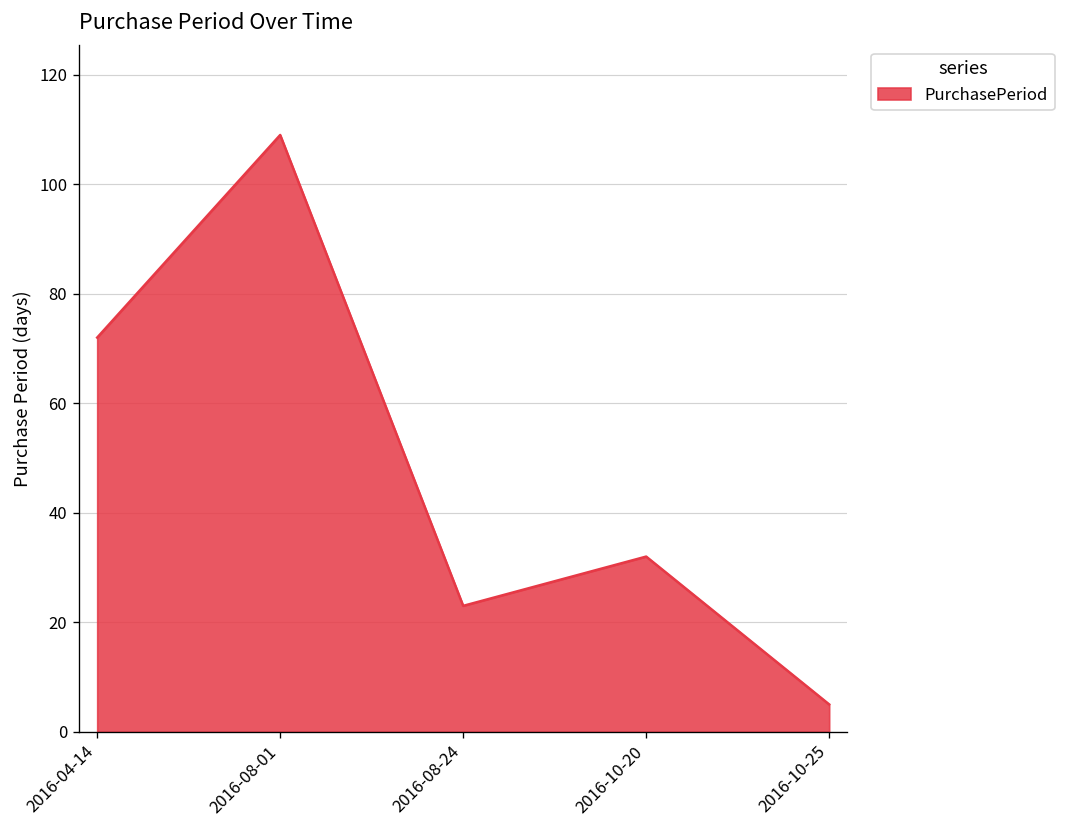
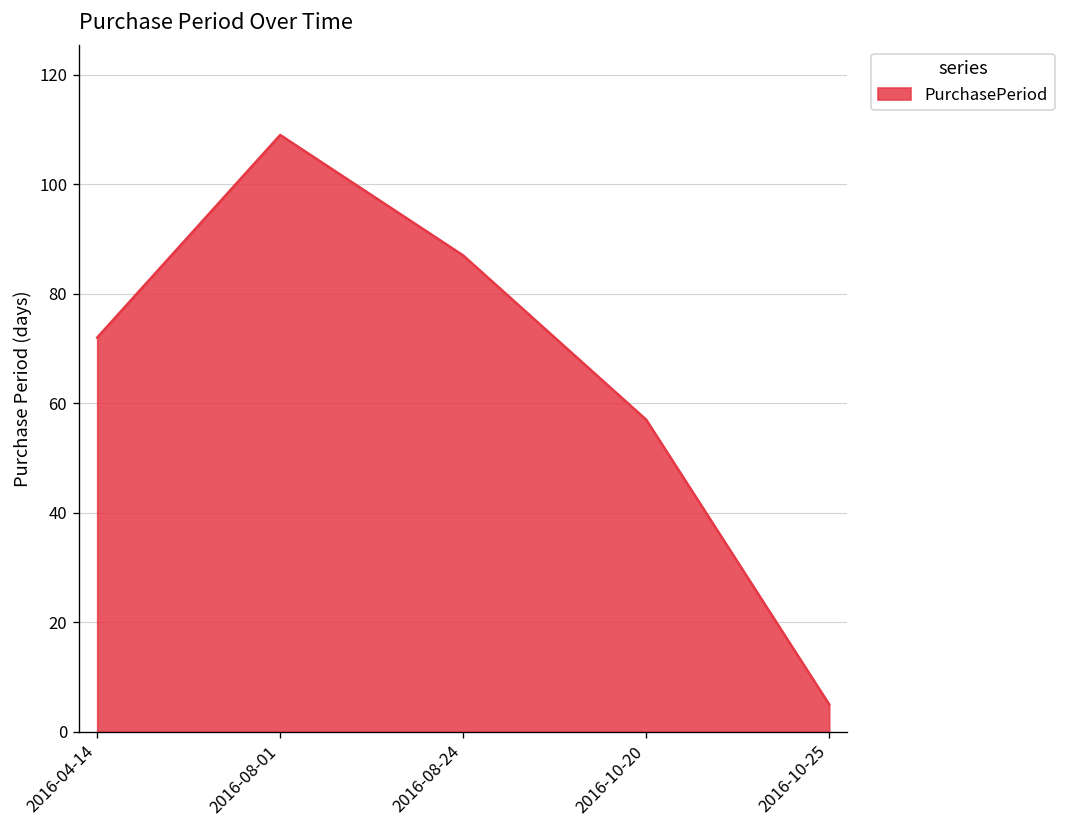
2016-08-24: 23 -> 87
2016-10-20: 32 -> 57
